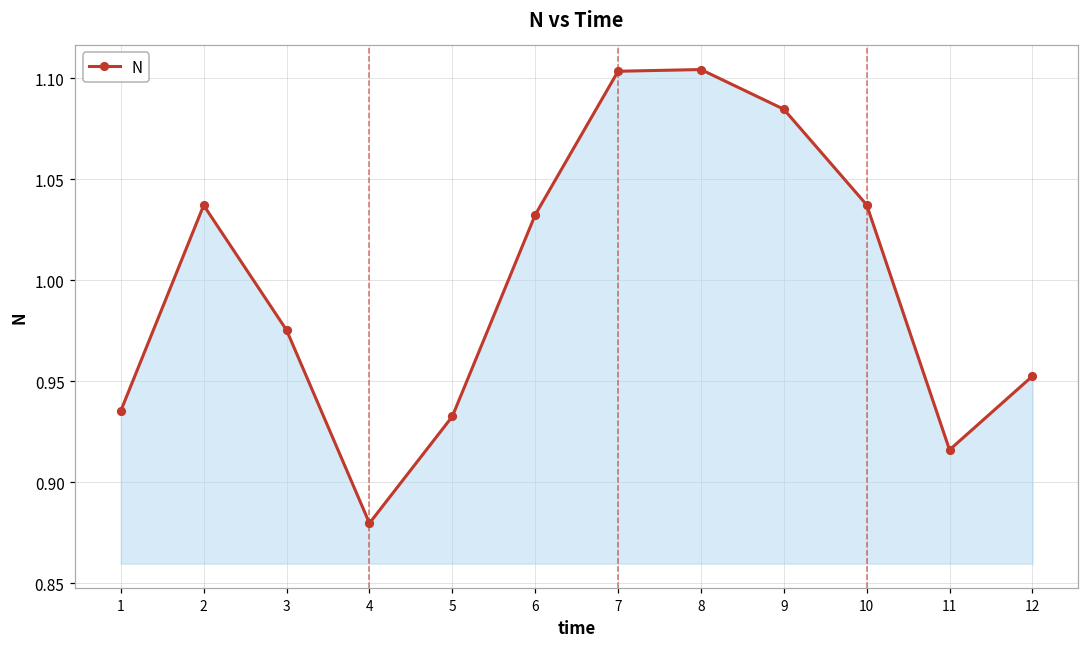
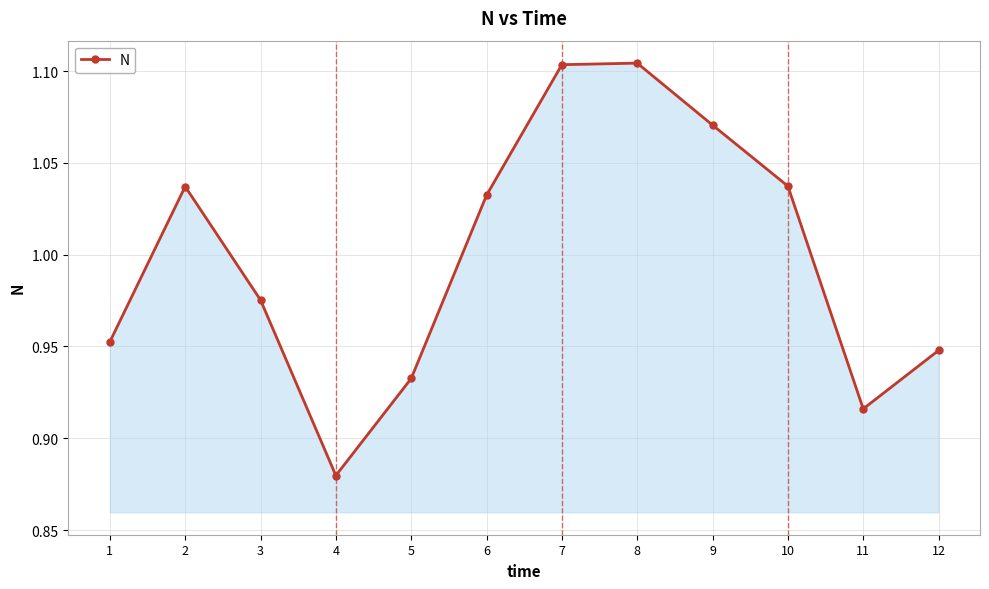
1: 0.935 -> 0.952
9: 1.085 -> 1.071
12: 0.952 -> 0.948
